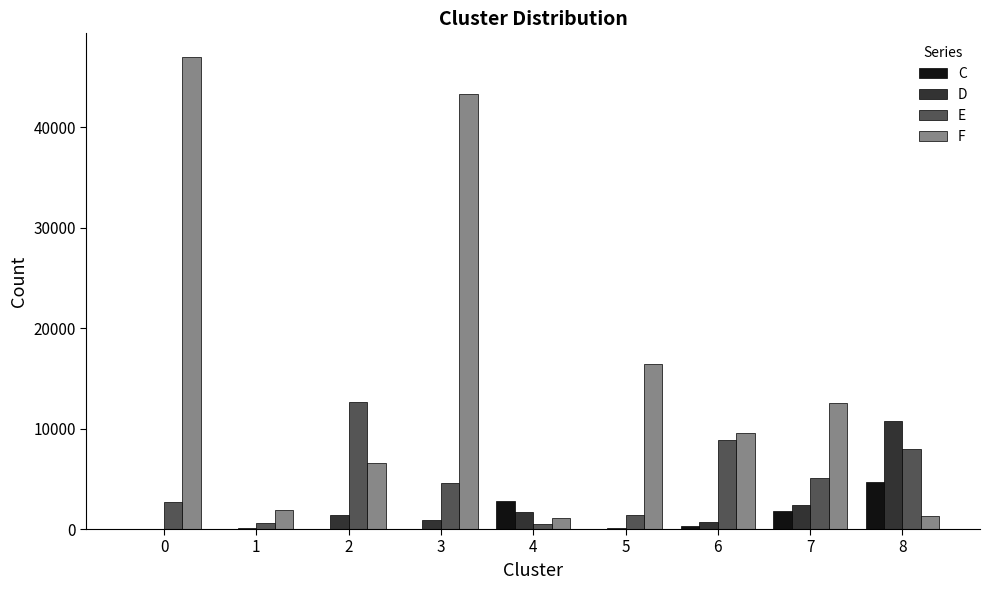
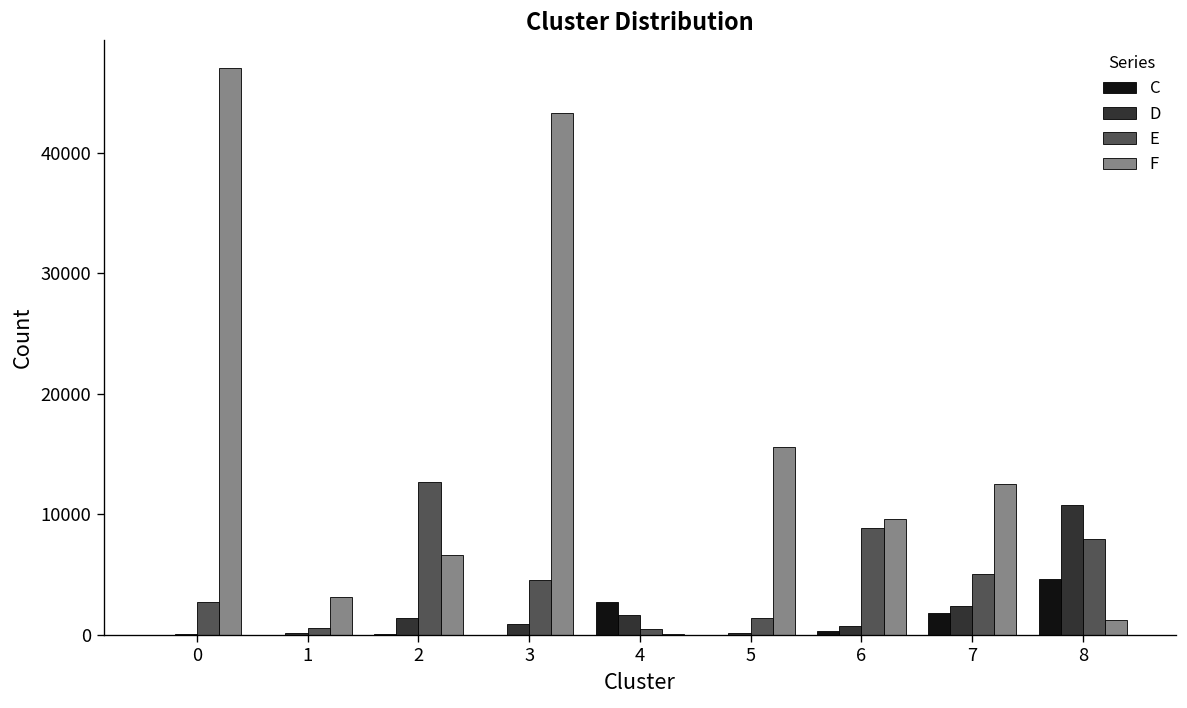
F, 1: 1900 -> 3200
F, 4: 1100 -> 100
F, 5: 16400 -> 15600
